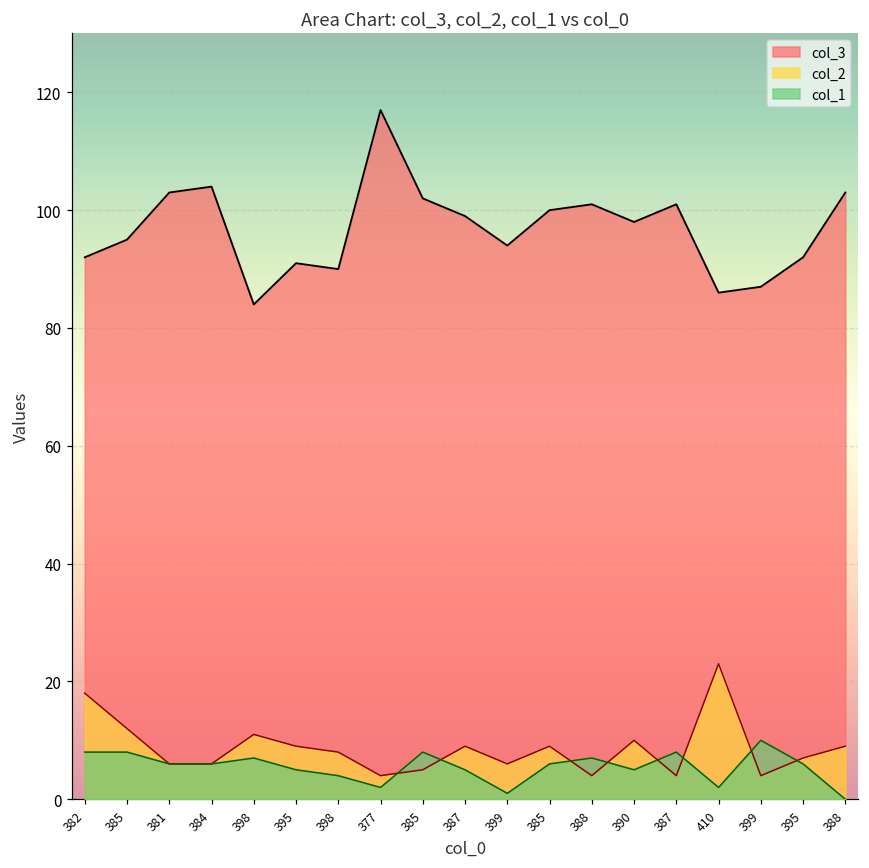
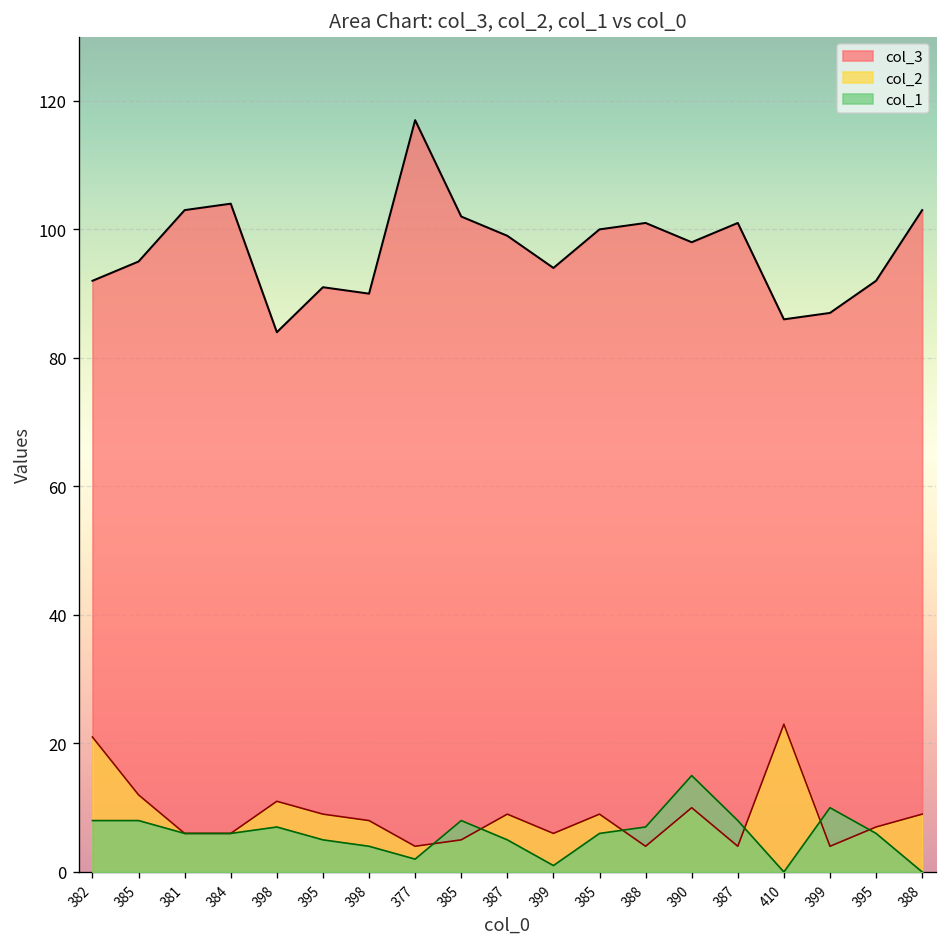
col_2, 382: 18 -> 21
col_1, 390: 5 -> 15
col_1, 410: 2 -> 0
